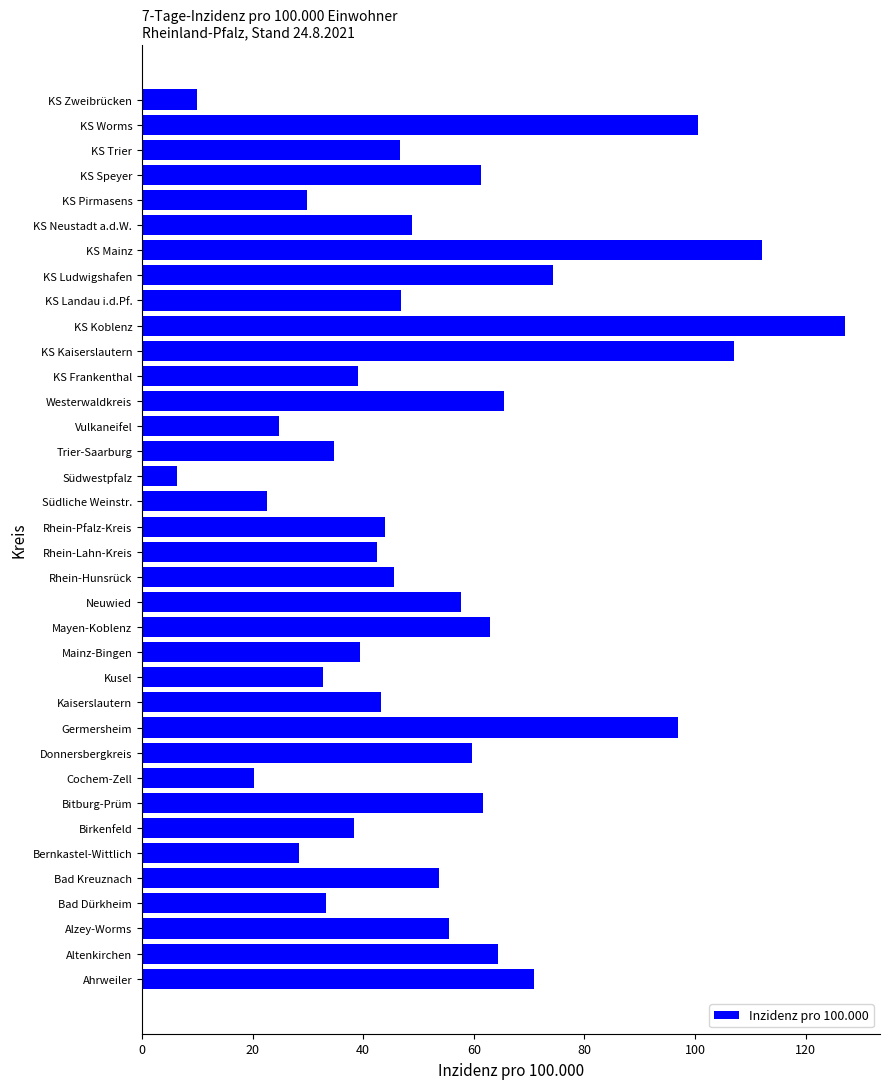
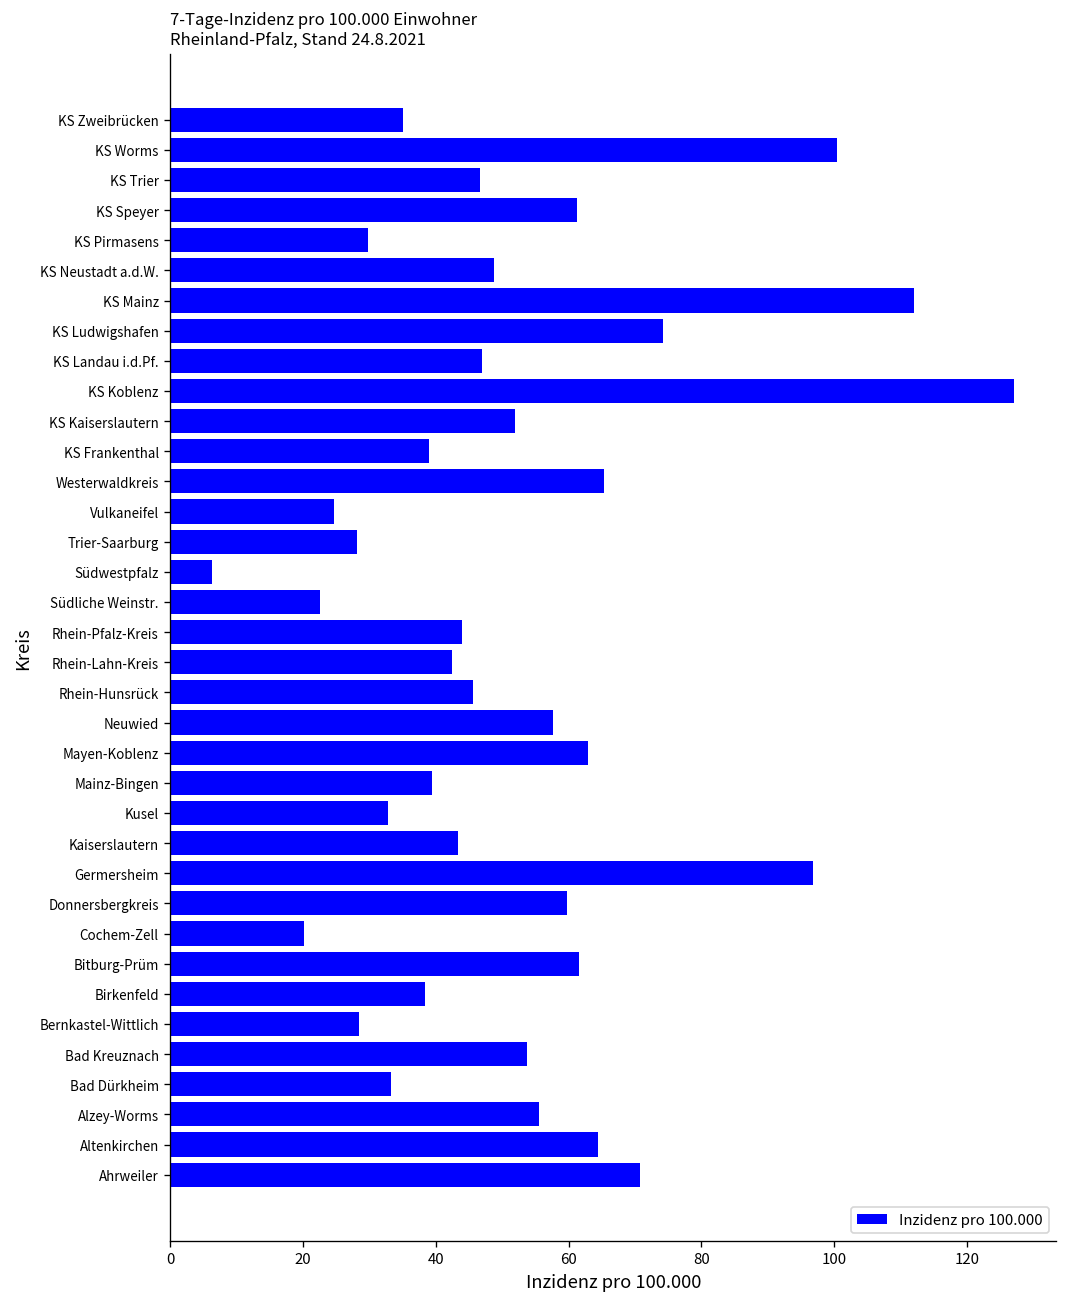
KS Zweibrücken: 10 -> 35
KS Kaiserslautern: 107 -> 52
Trier-Saarburg: 35 -> 28
